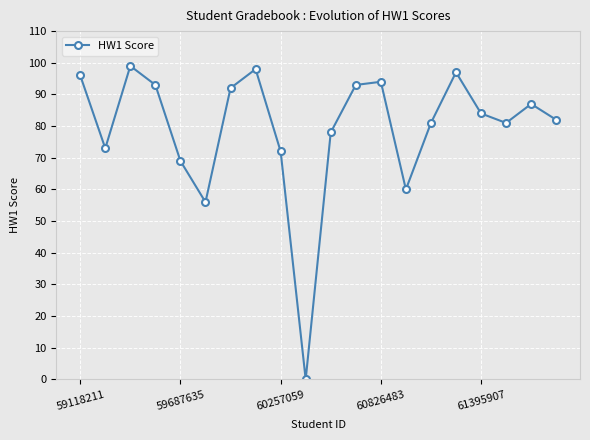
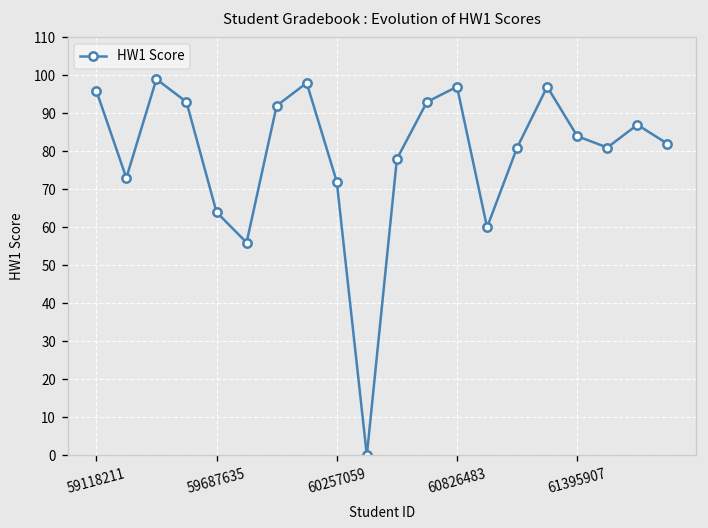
59687635: 69 -> 64
60826483: 94 -> 97
